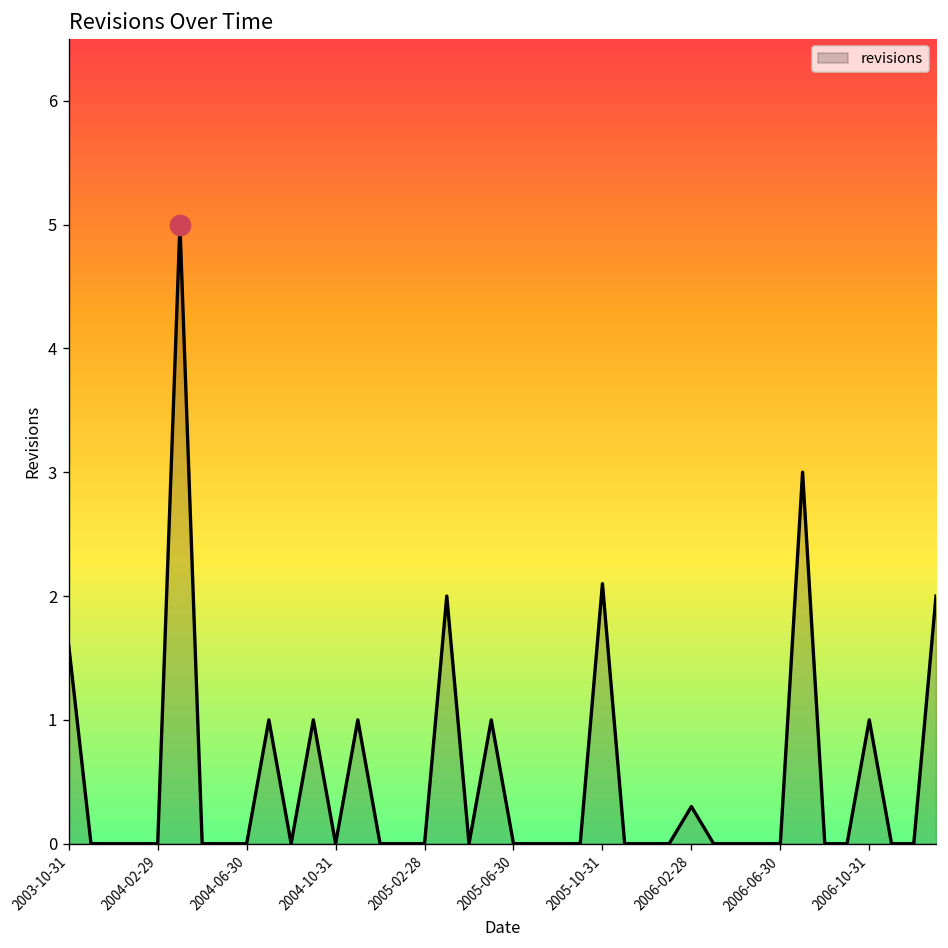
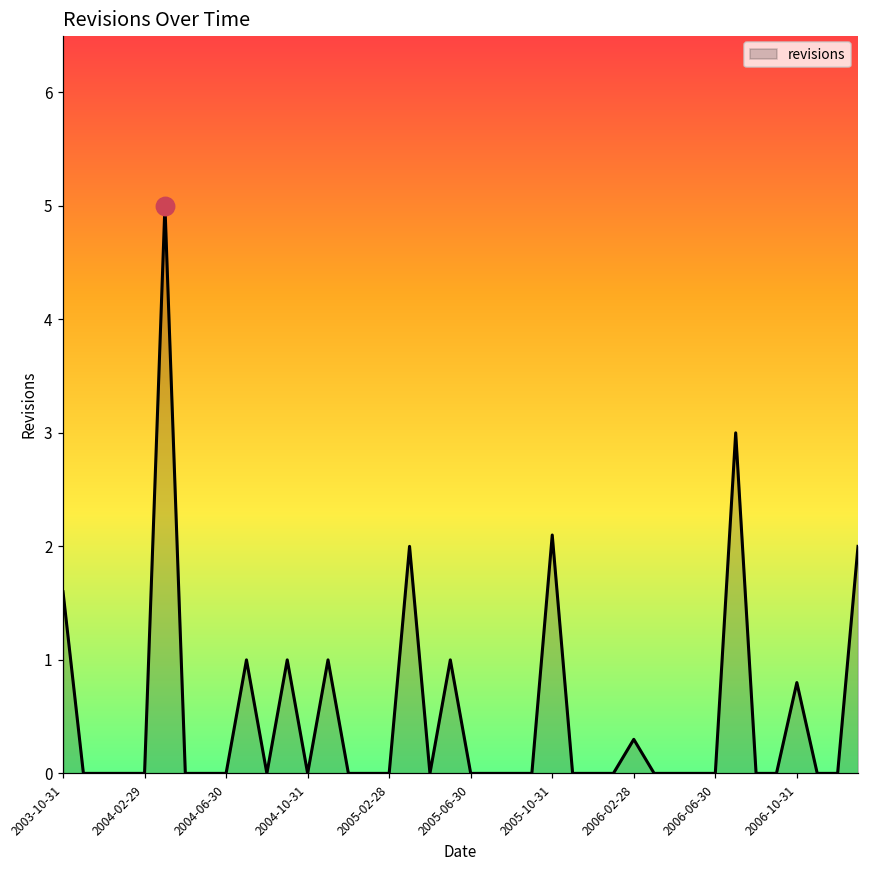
revisions, 2006-10-31: 1.0 -> 0.8
